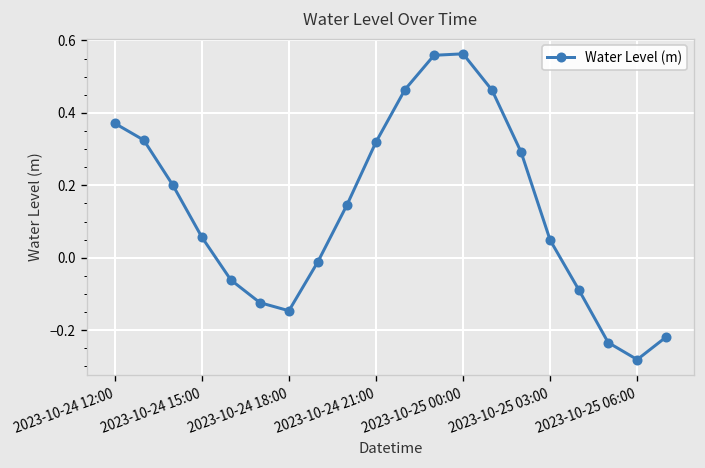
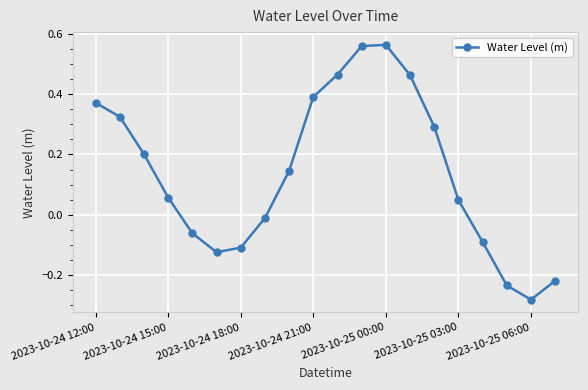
2023-10-24 18:00: -0.15 -> -0.11
2023-10-24 21:00: 0.32 -> 0.39
